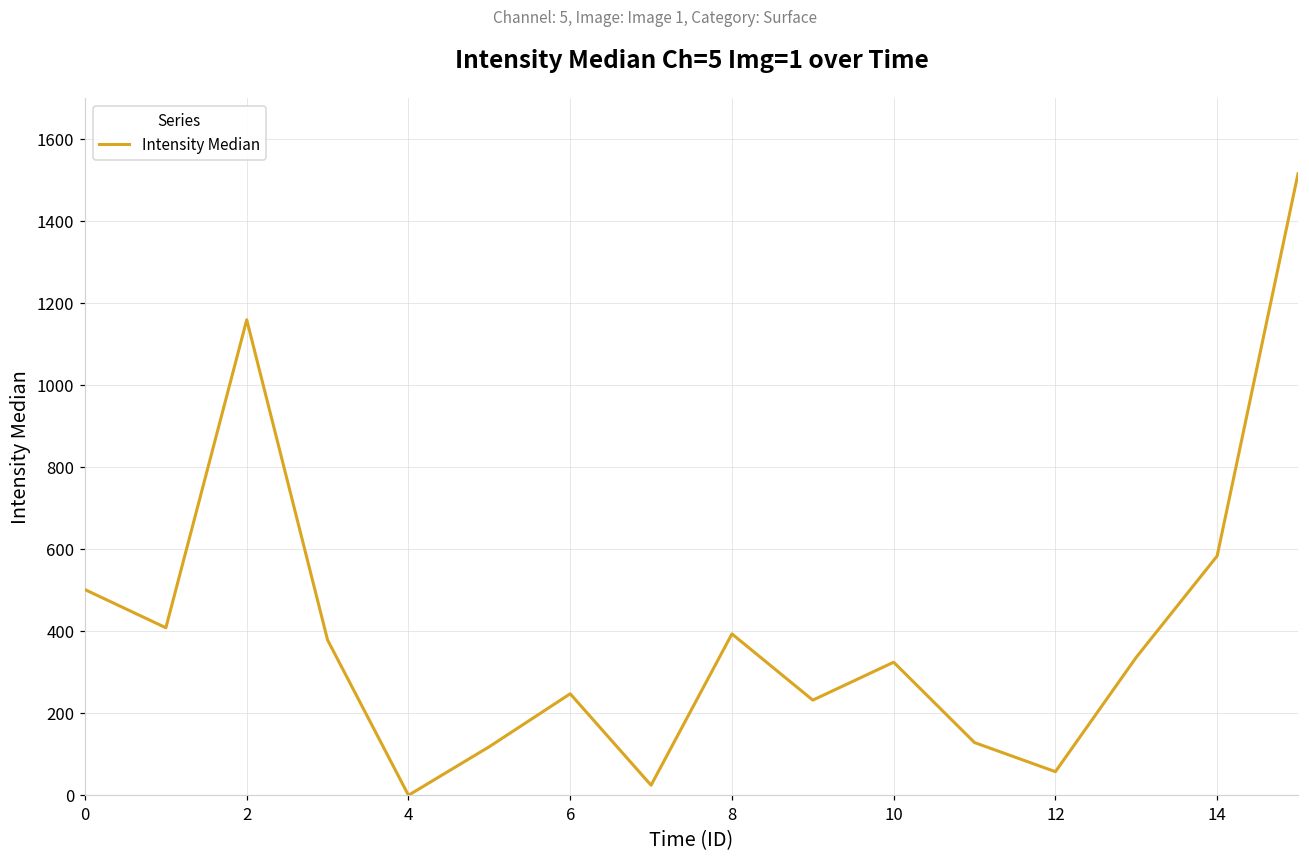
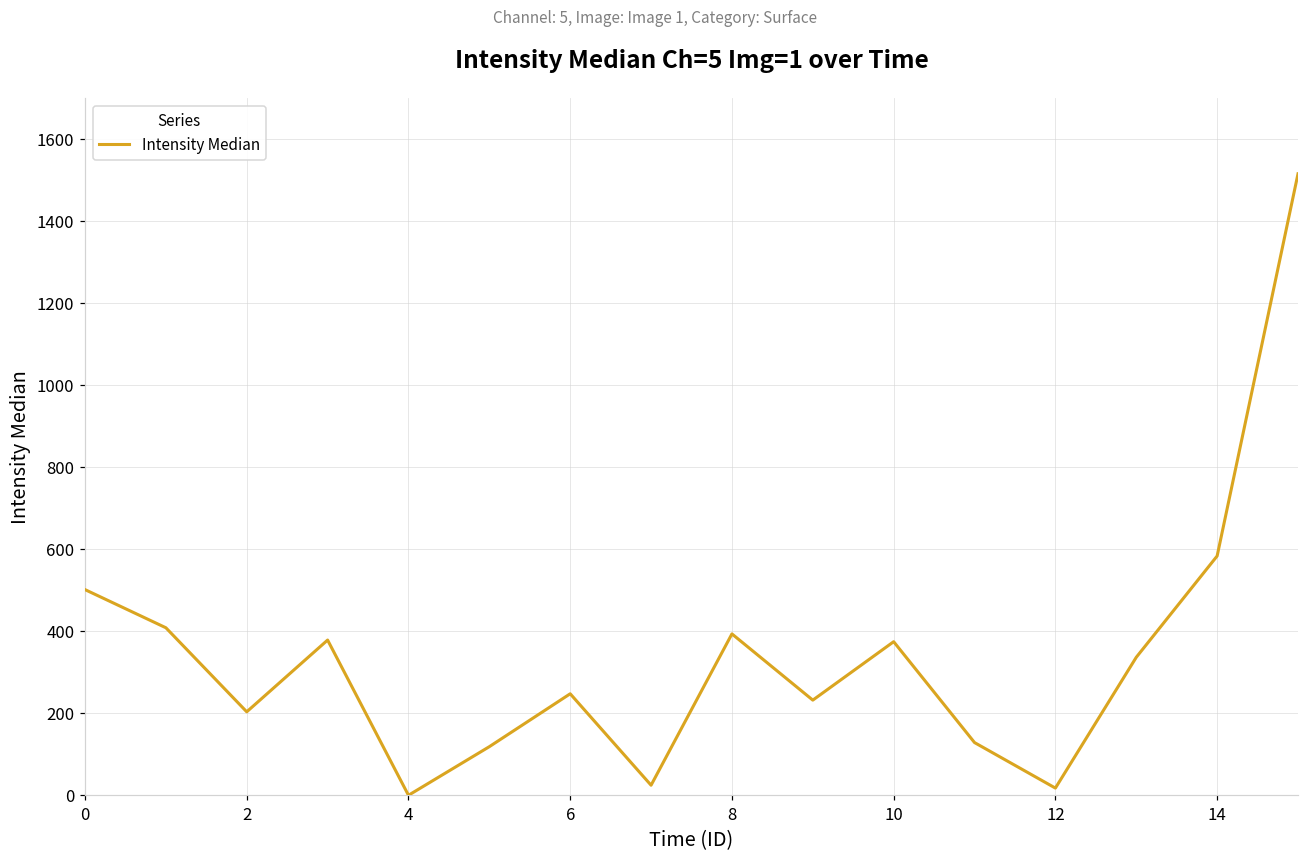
2: 1160 -> 200
10: 330 -> 380
12: 60 -> 20
